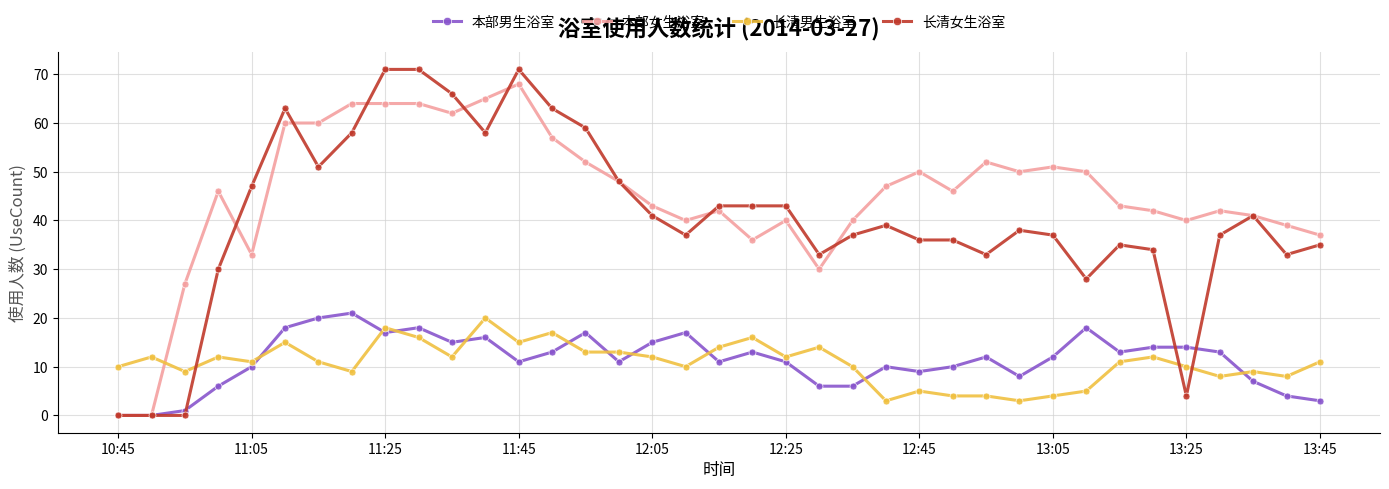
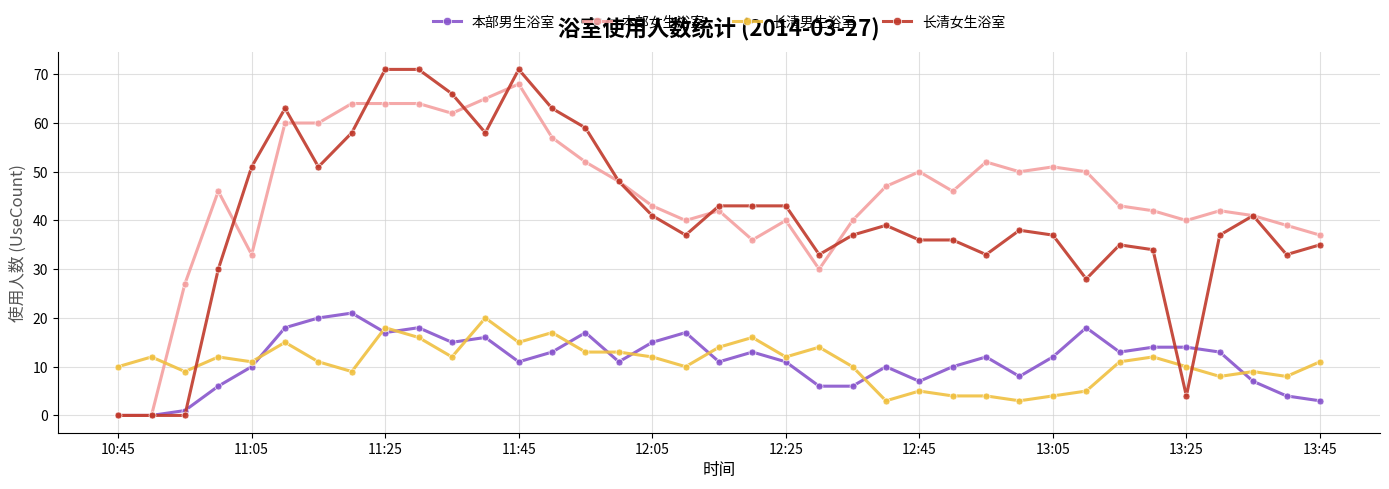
长清女生浴室, 11:05: 47 -> 51
本部男生浴室, 12:45: 9 -> 7
